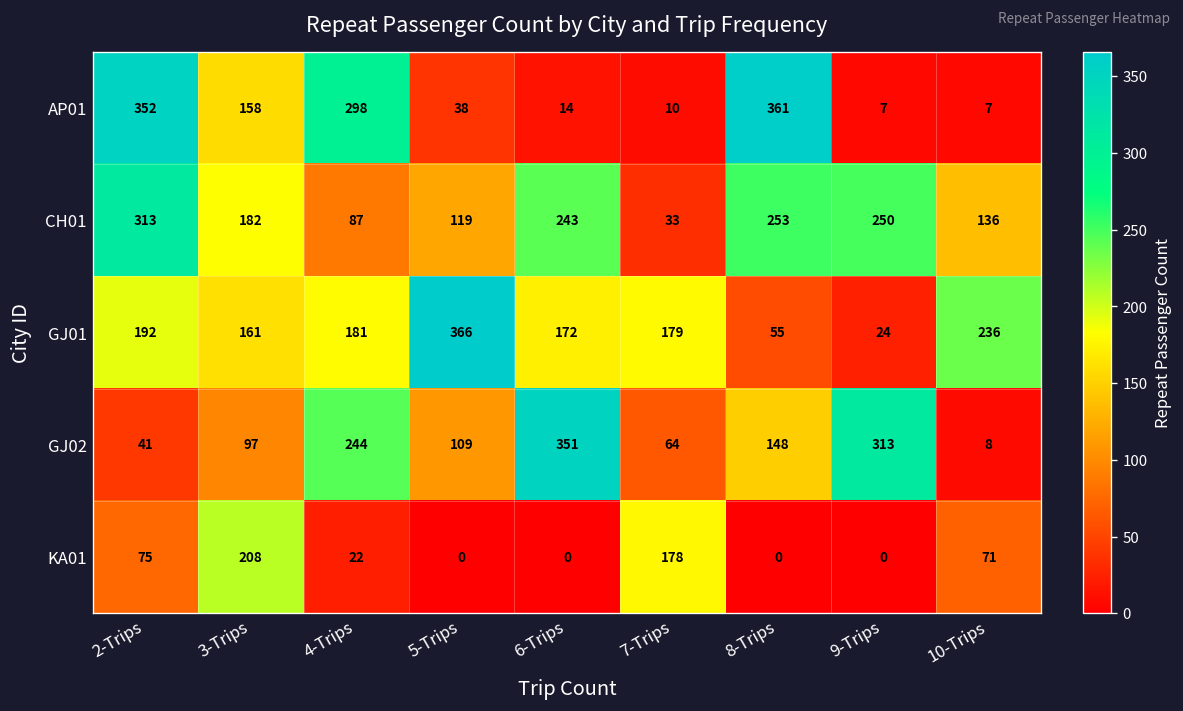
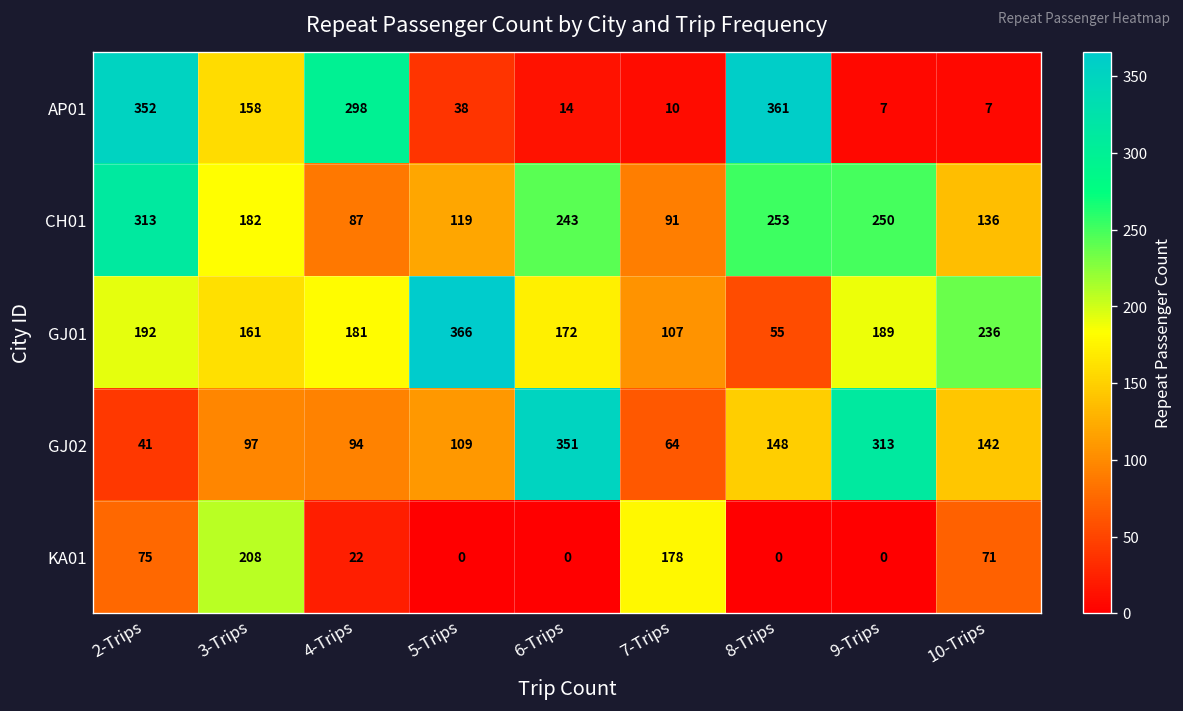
CH01, 7-Trips: 33 -> 91
GJ01, 7-Trips: 179 -> 107
GJ01, 9-Trips: 24 -> 189
GJ02, 4-Trips: 244 -> 94
GJ02, 10-Trips: 8 -> 142
